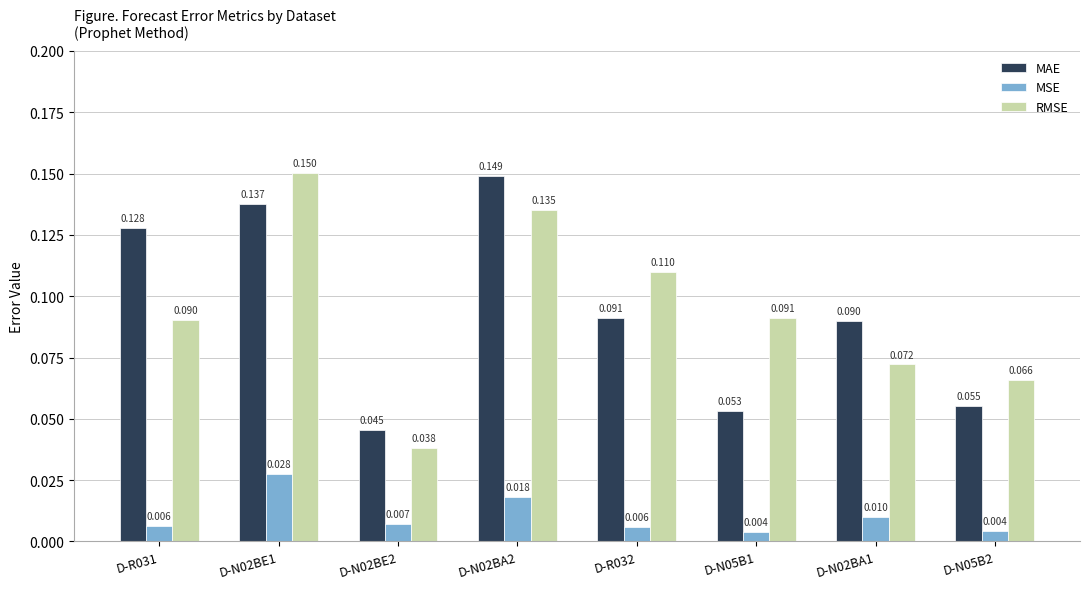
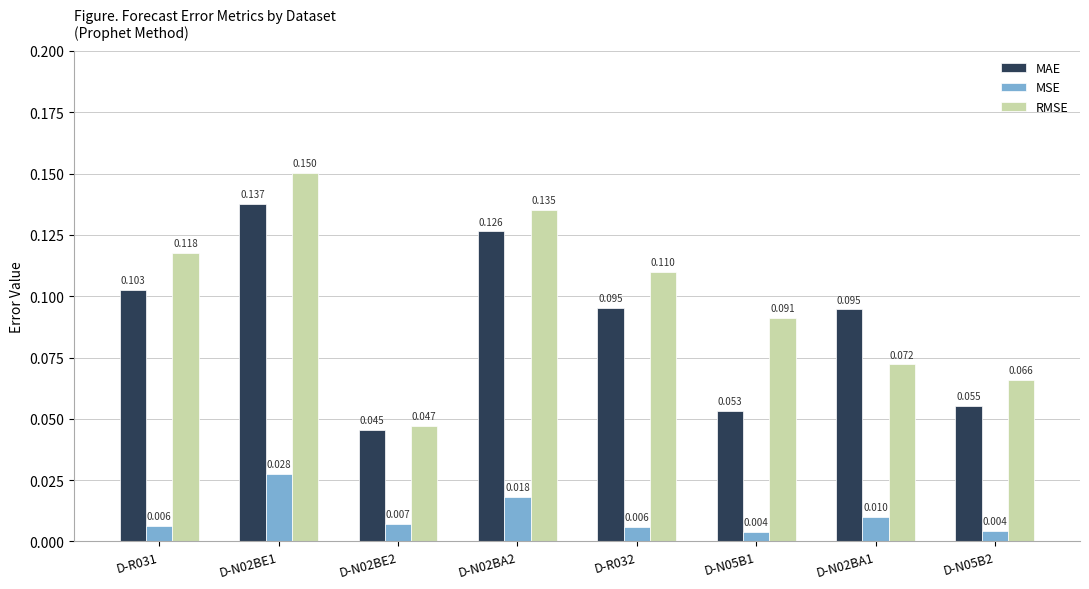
MAE, D-R031: 0.128 -> 0.103
RMSE, D-R031: 0.090 -> 0.118
RMSE, D-N02BE2: 0.038 -> 0.047
MAE, D-N02BA2: 0.149 -> 0.126
MAE, D-R032: 0.091 -> 0.095
MAE, D-N02BA1: 0.090 -> 0.095
